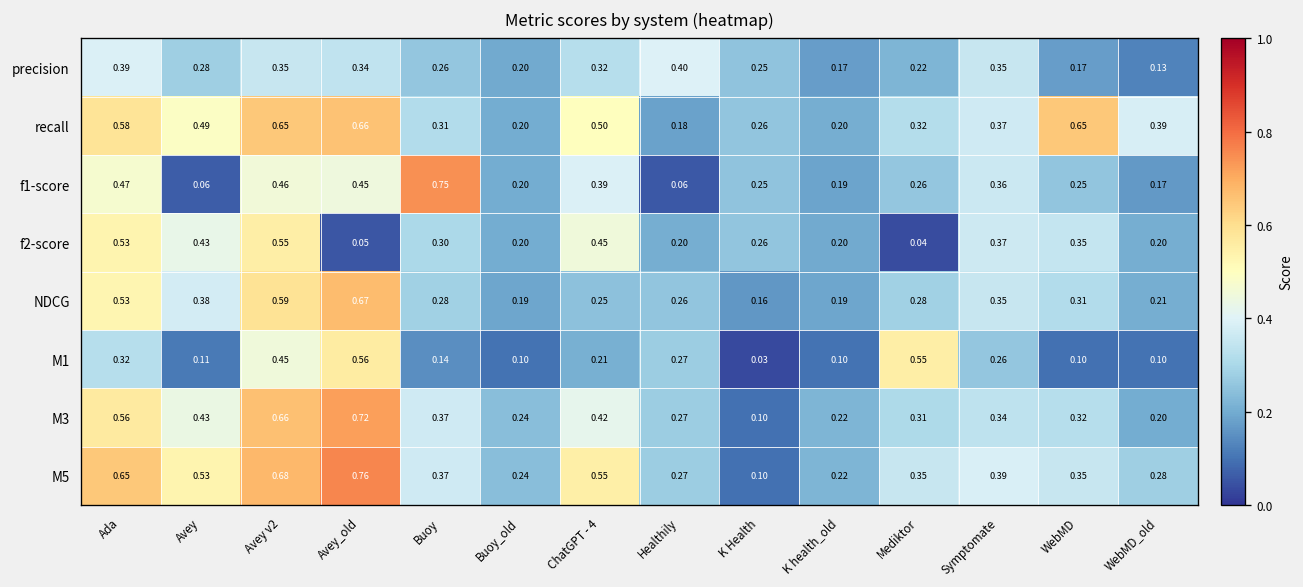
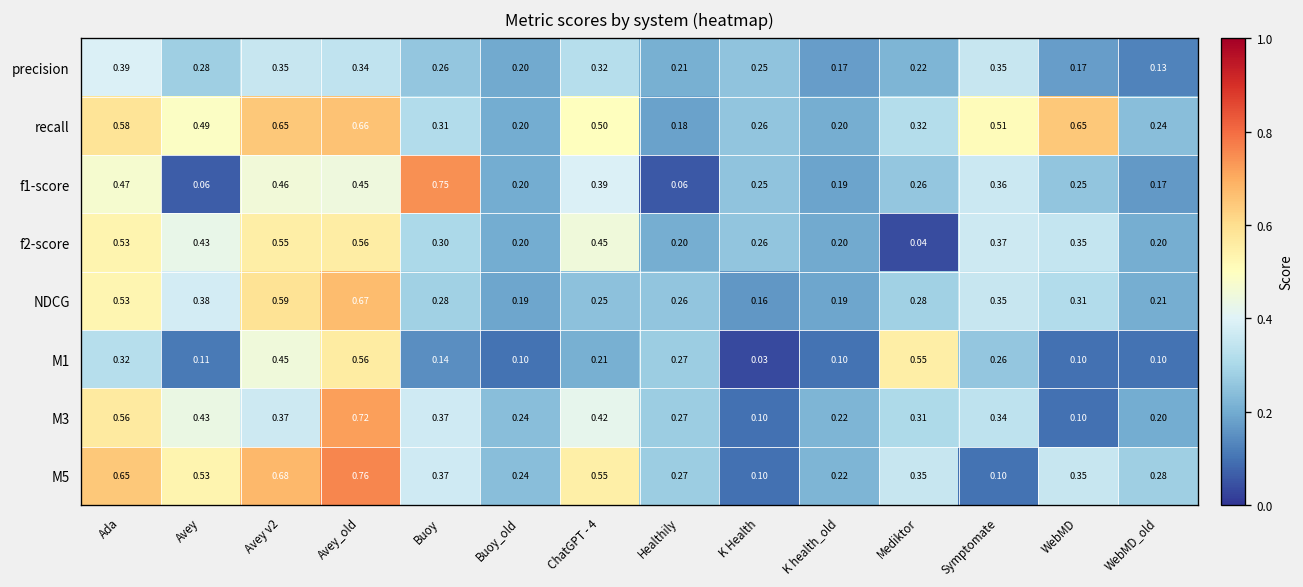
precision, Healthily: 0.40 -> 0.21
recall, Symptomate: 0.37 -> 0.51
recall, WebMD_old: 0.39 -> 0.24
f2-score, Avey_old: 0.05 -> 0.56
M3, Avey v2: 0.66 -> 0.37
M3, WebMD: 0.32 -> 0.10
M5, Symptomate: 0.39 -> 0.10
